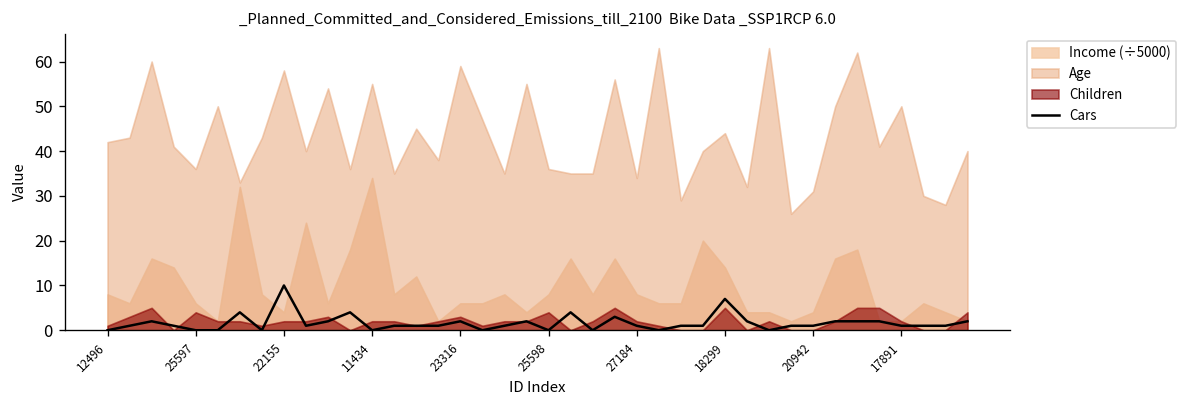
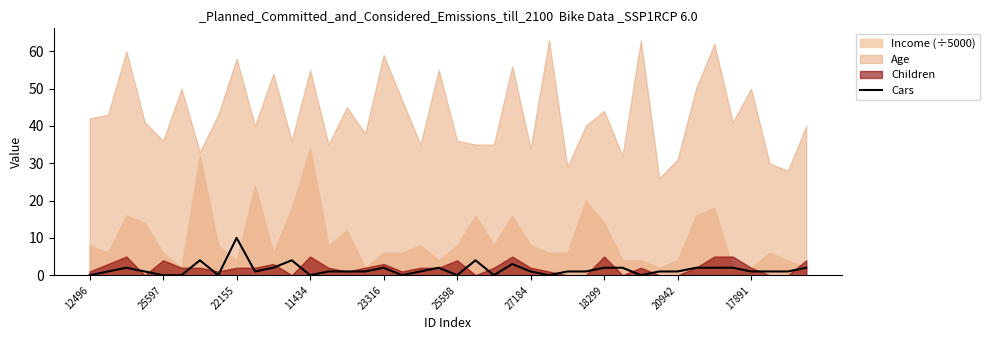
Children, 11434: 2 -> 5
Cars, 18299: 7 -> 2
